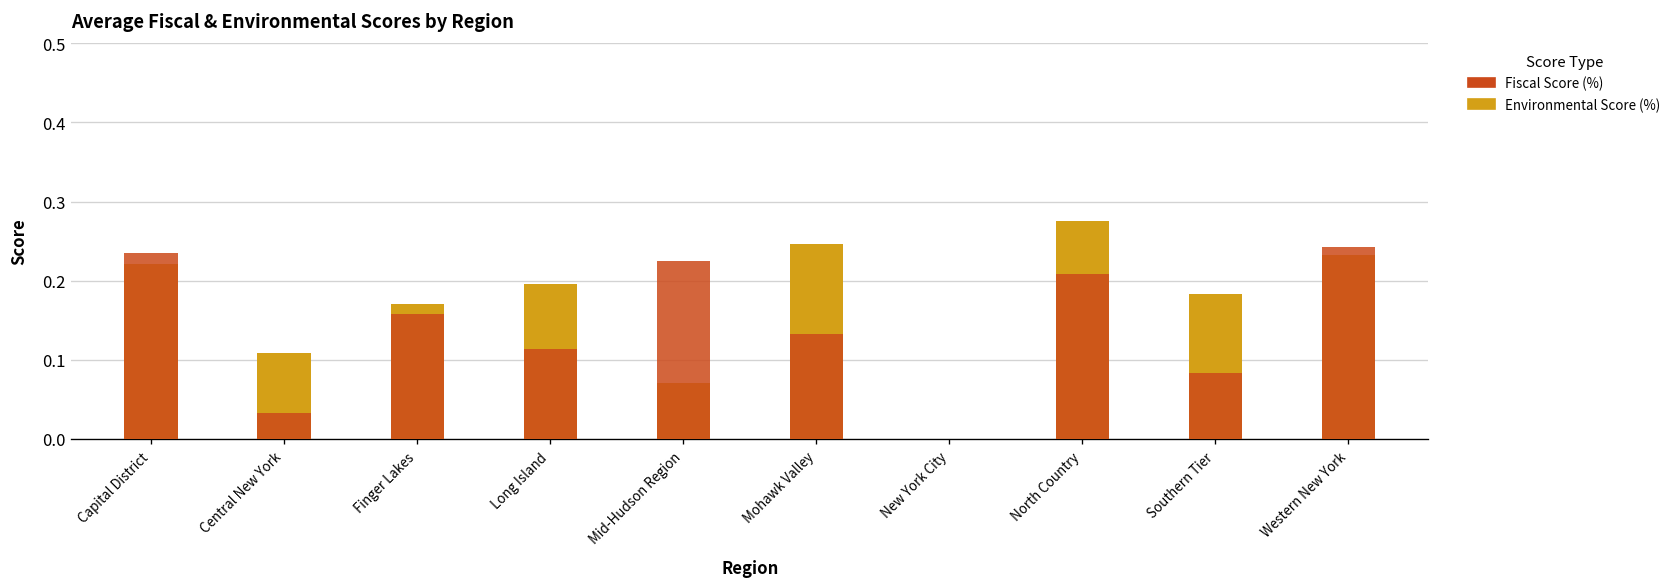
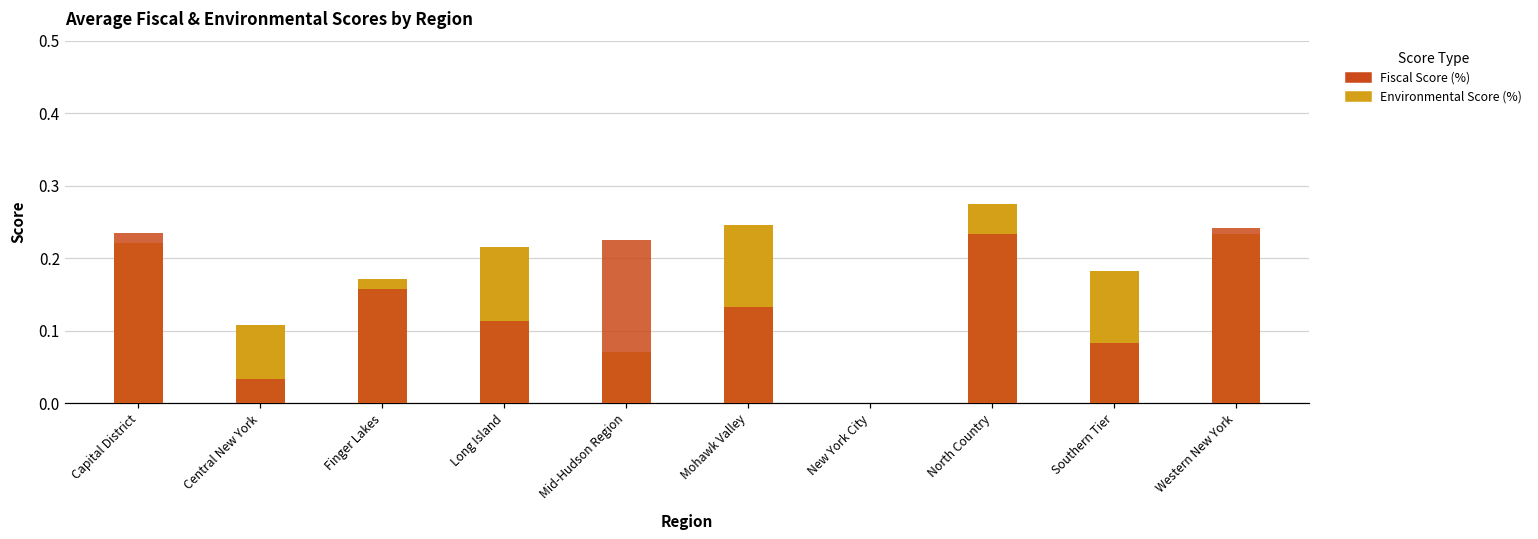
Environmental Score (%), Long Island: 0.20 -> 0.22
Fiscal Score (%), North Country: 0.21 -> 0.23
